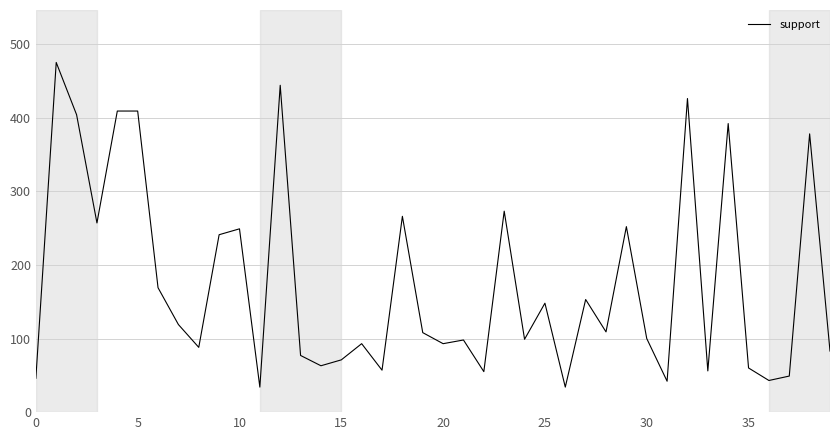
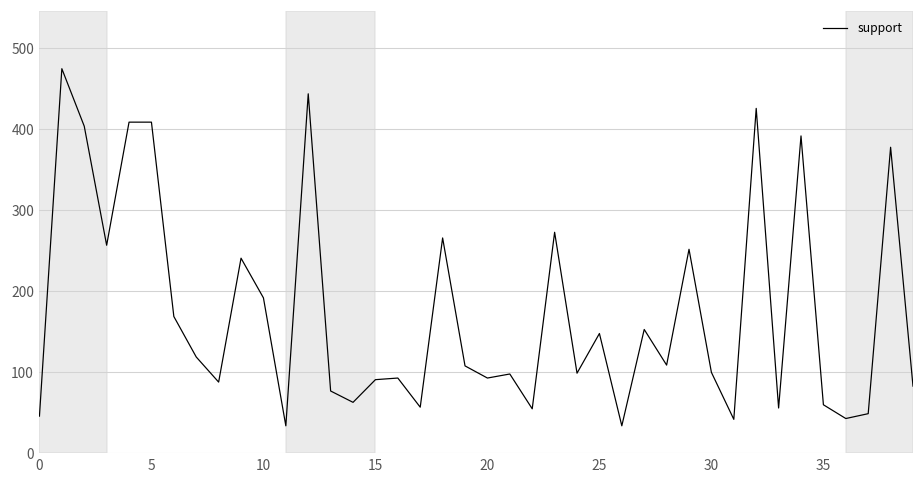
10: 250 -> 190
15: 70 -> 90
